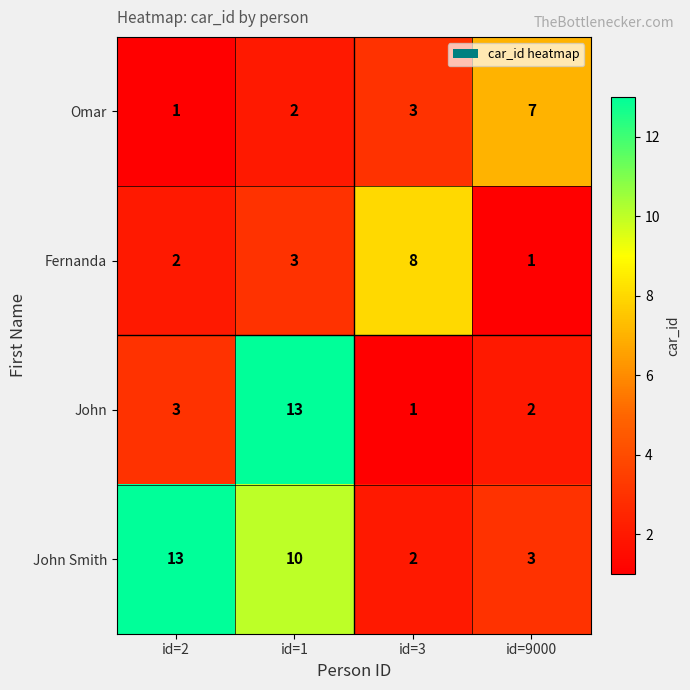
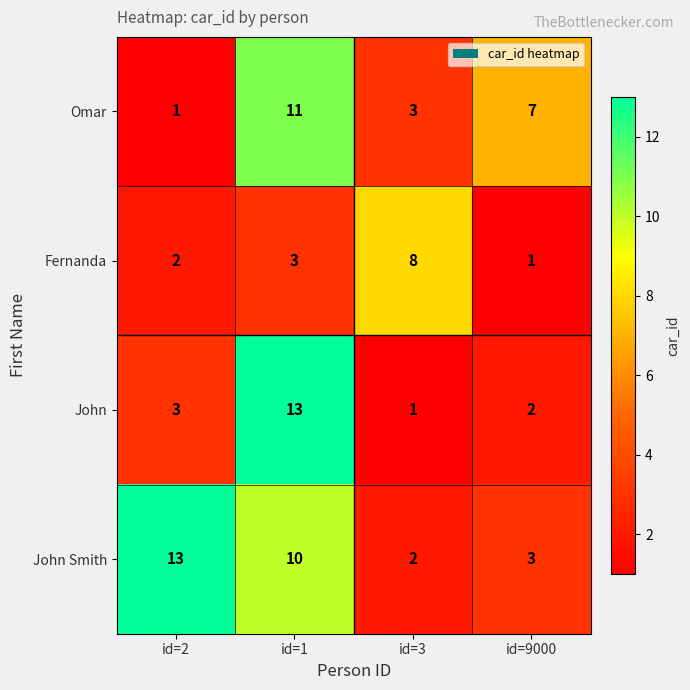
Omar, id=1: 2 -> 11
